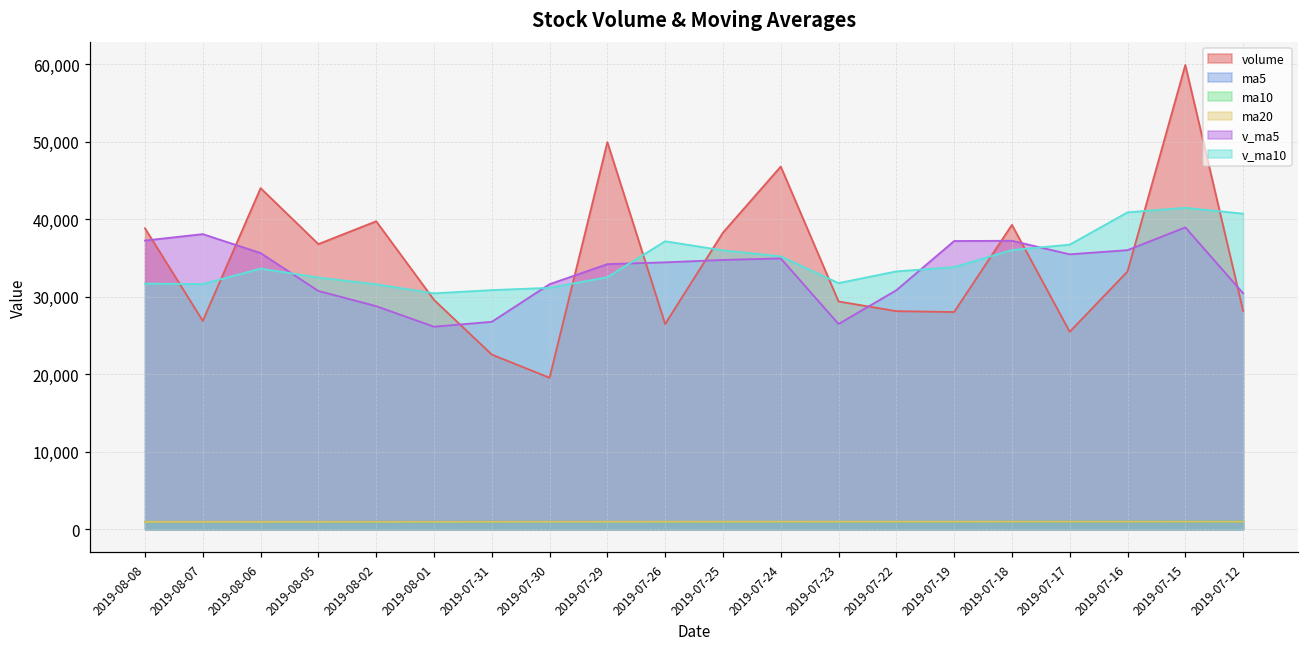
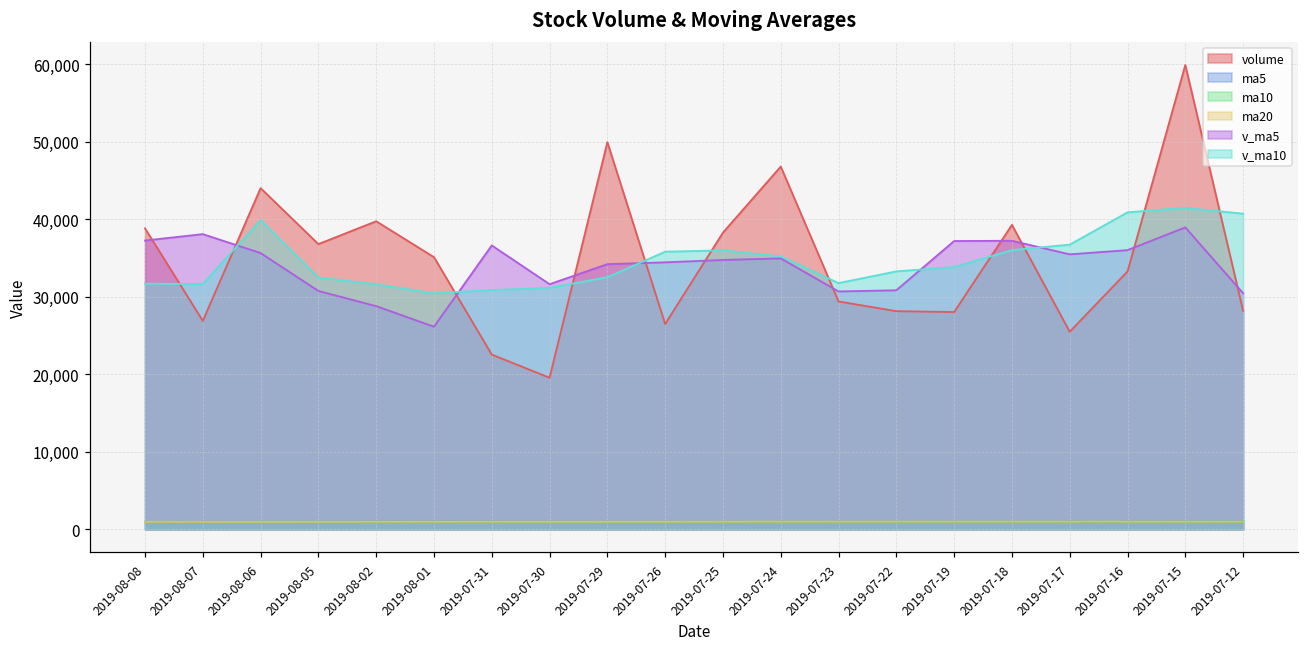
v_ma10, 2019-08-06: 34,000 -> 40,000
volume, 2019-08-01: 30,000 -> 35,000
v_ma5, 2019-07-31: 27,000 -> 37,000
v_ma10, 2019-07-26: 37,000 -> 36,000
v_ma5, 2019-07-23: 26,000 -> 31,000
